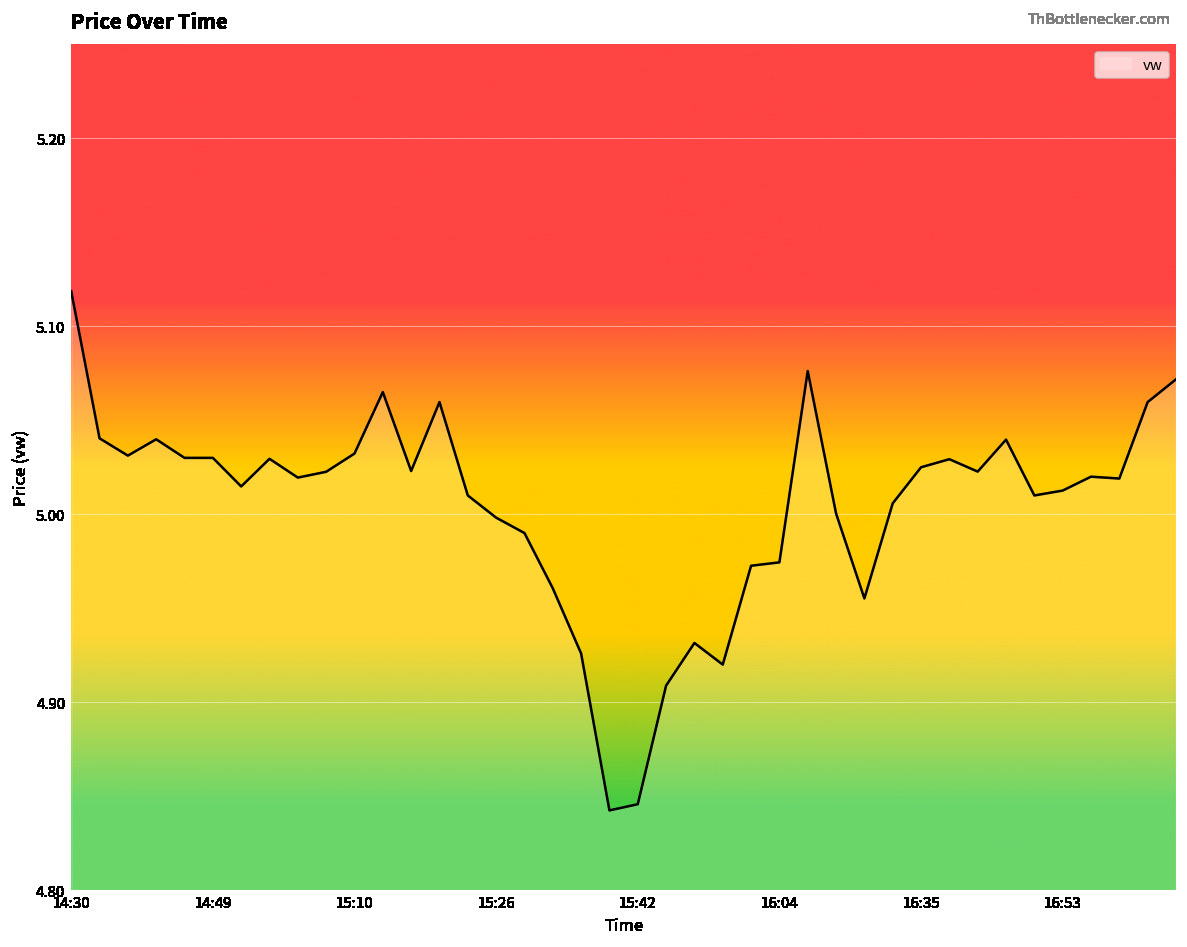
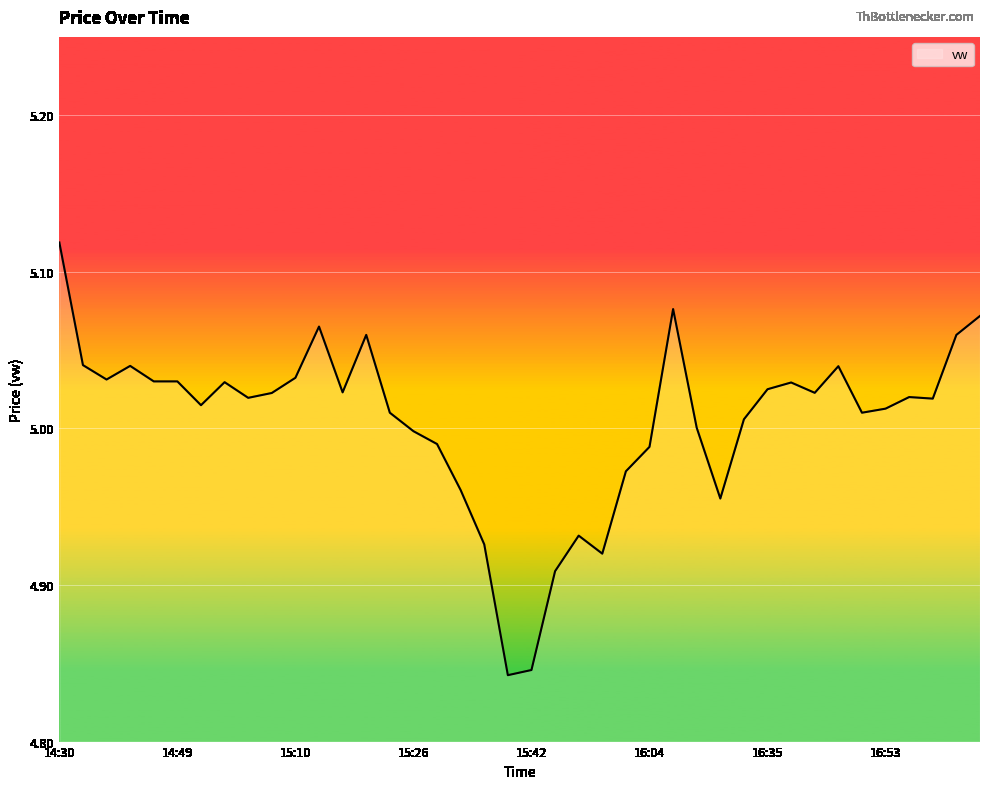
16:04: 4.974 -> 4.988
